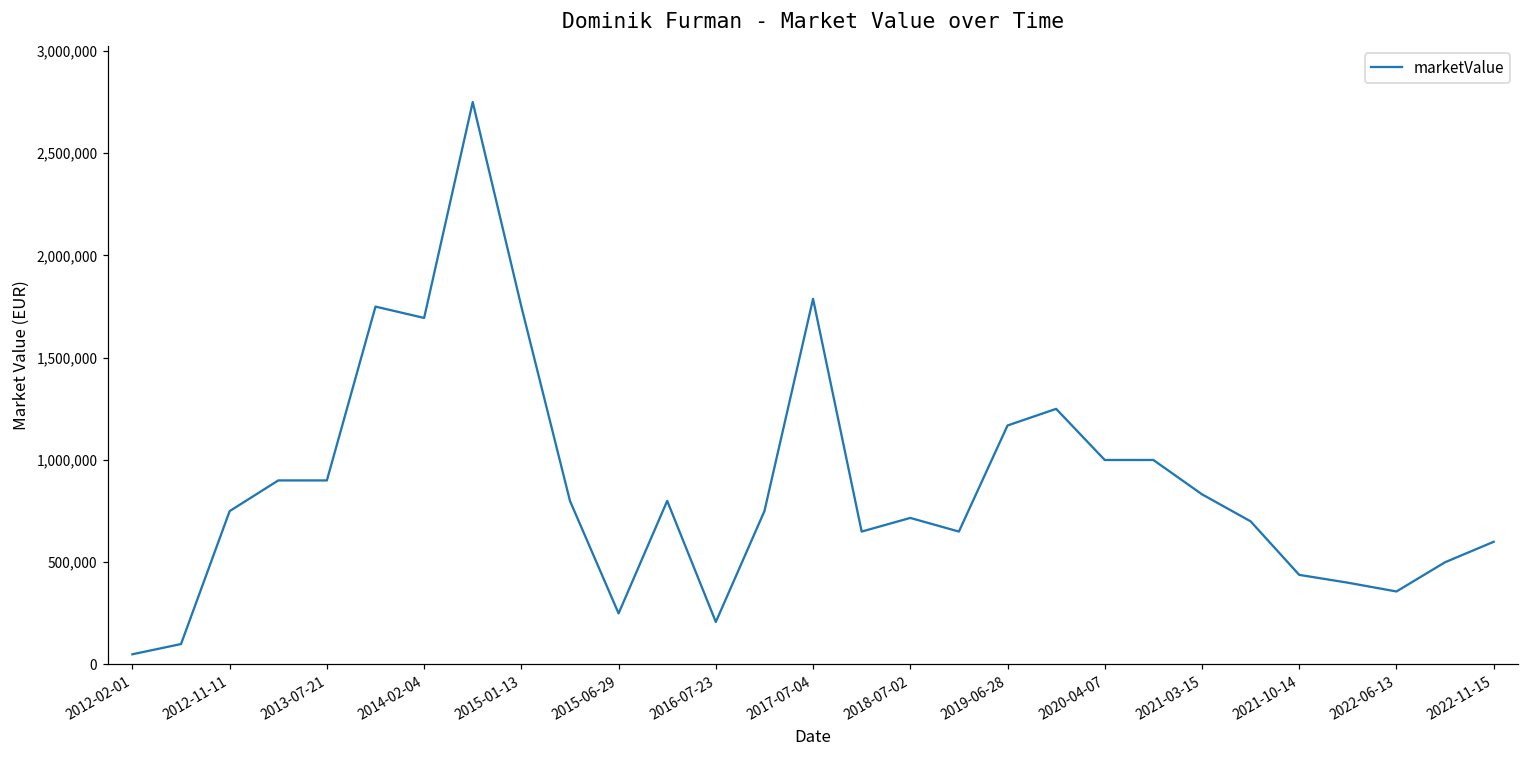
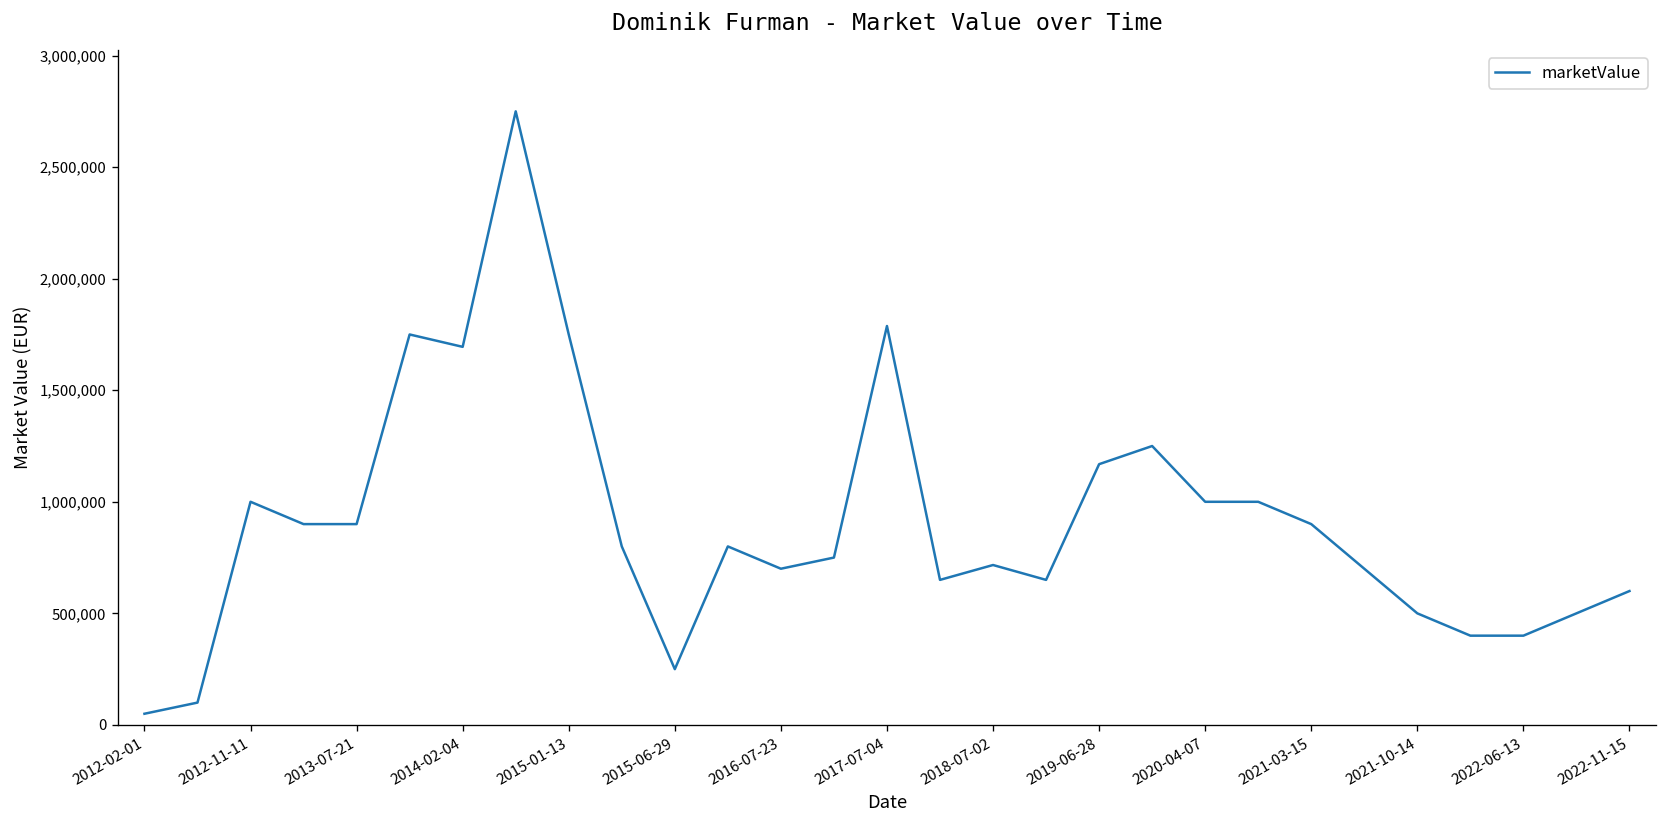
2012-11-11: 750,000 -> 1,000,000
2016-07-23: 210,000 -> 700,000
2021-03-15: 830,000 -> 900,000
2021-10-14: 440,000 -> 500,000
2022-06-13: 360,000 -> 400,000
